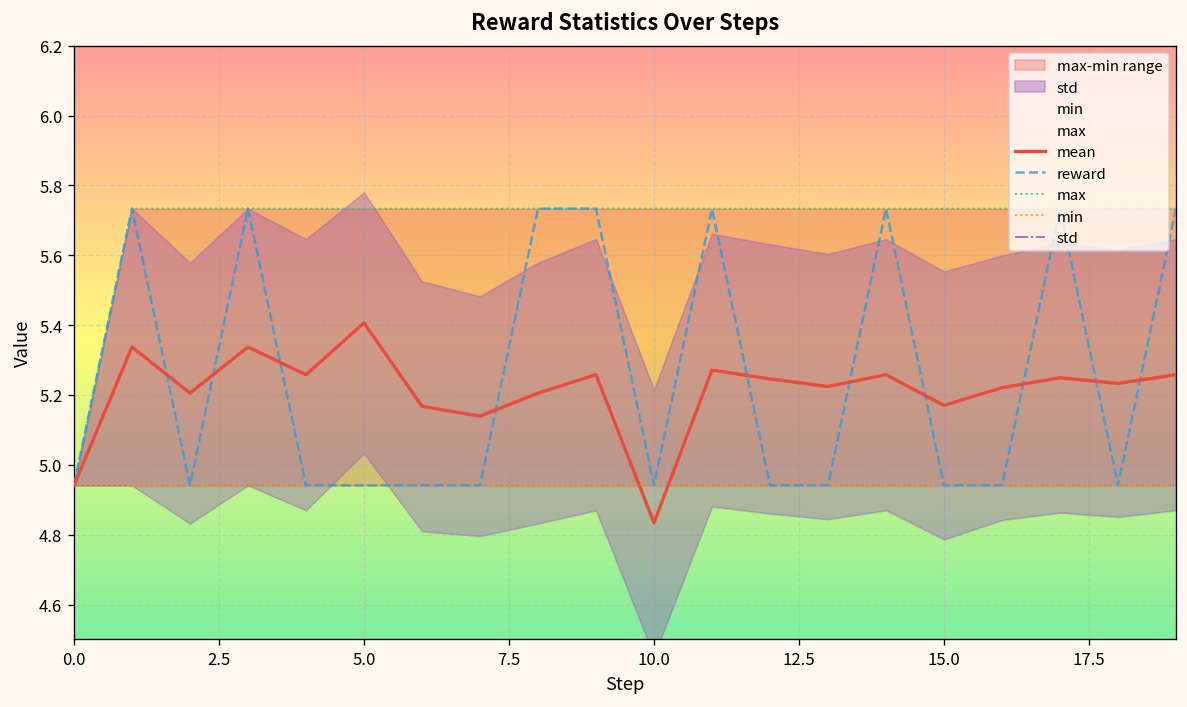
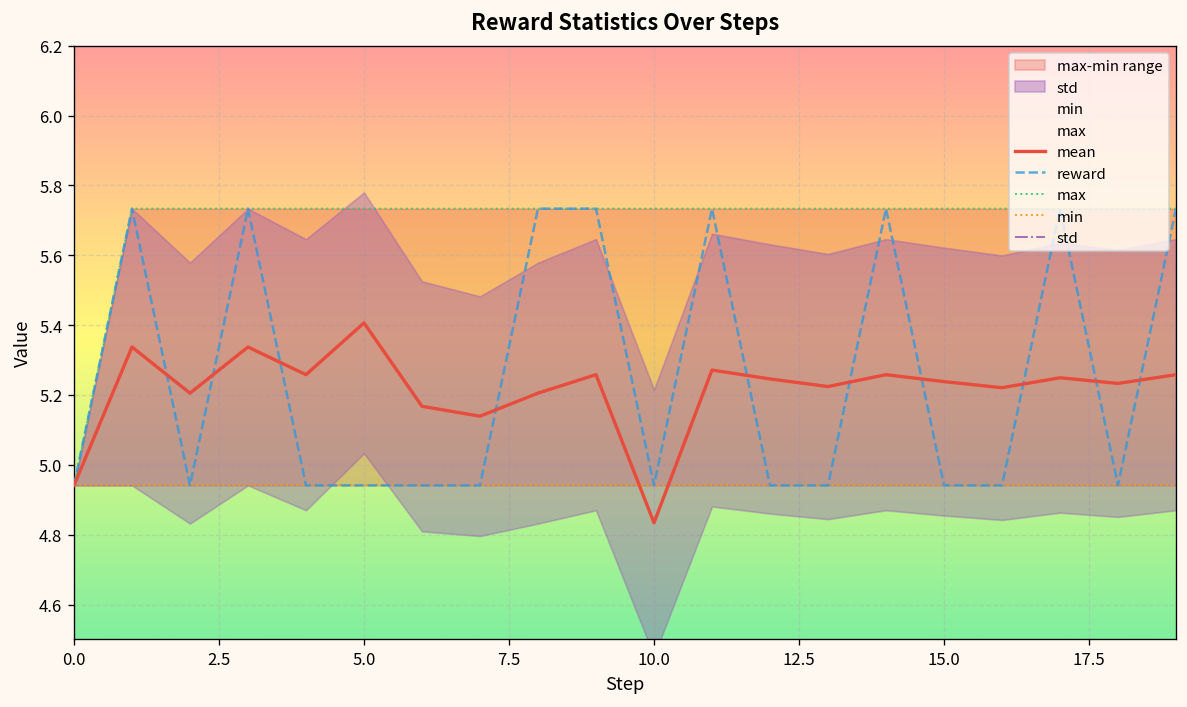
mean, 15.0: 5.17 -> 5.24
